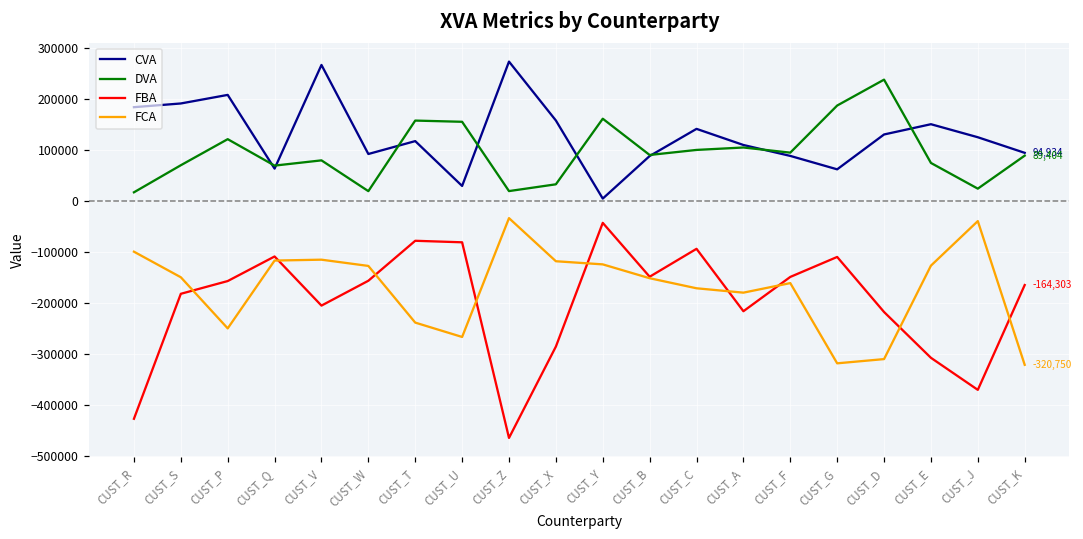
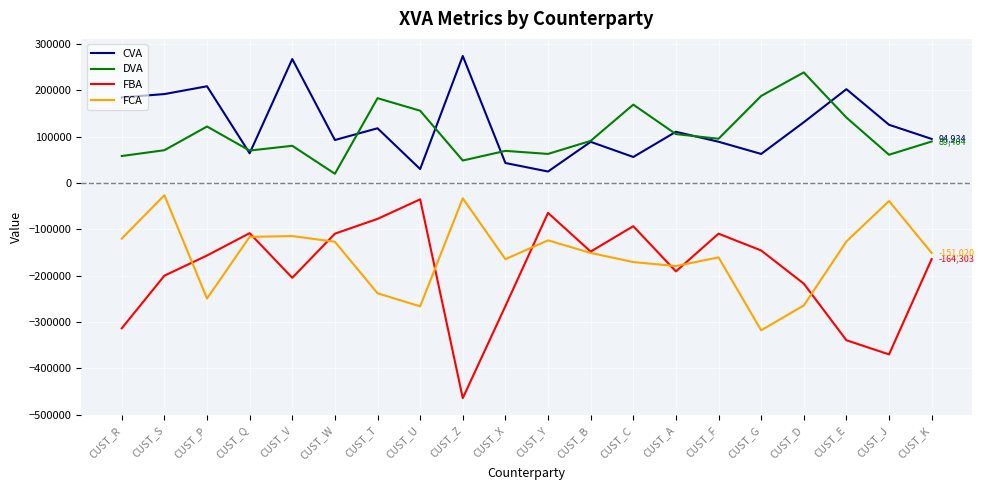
DVA, CUST_R: 20000 -> 60000
FBA, CUST_R: -430000 -> -310000
FCA, CUST_R: -100000 -> -120000
FBA, CUST_S: -180000 -> -200000
FCA, CUST_S: -150000 -> -30000
FBA, CUST_W: -160000 -> -110000
DVA, CUST_T: 160000 -> 180000
FBA, CUST_U: -80000 -> -40000
DVA, CUST_Z: 20000 -> 50000
CVA, CUST_X: 160000 -> 40000
DVA, CUST_X: 30000 -> 70000
FBA, CUST_X: -280000 -> -270000
FCA, CUST_X: -120000 -> -160000
CVA, CUST_Y: 10000 -> 20000
DVA, CUST_Y: 160000 -> 60000
FBA, CUST_Y: -40000 -> -60000
CVA, CUST_C: 140000 -> 60000
DVA, CUST_C: 100000 -> 170000
FBA, CUST_A: -220000 -> -190000
FBA, CUST_F: -150000 -> -110000
FBA, CUST_G: -110000 -> -150000
FCA, CUST_D: -310000 -> -260000
CVA, CUST_E: 150000 -> 200000
DVA, CUST_E: 80000 -> 140000
FBA, CUST_E: -310000 -> -340000
DVA, CUST_J: 20000 -> 60000
FCA, CUST_K: -320,750 -> -151,020
